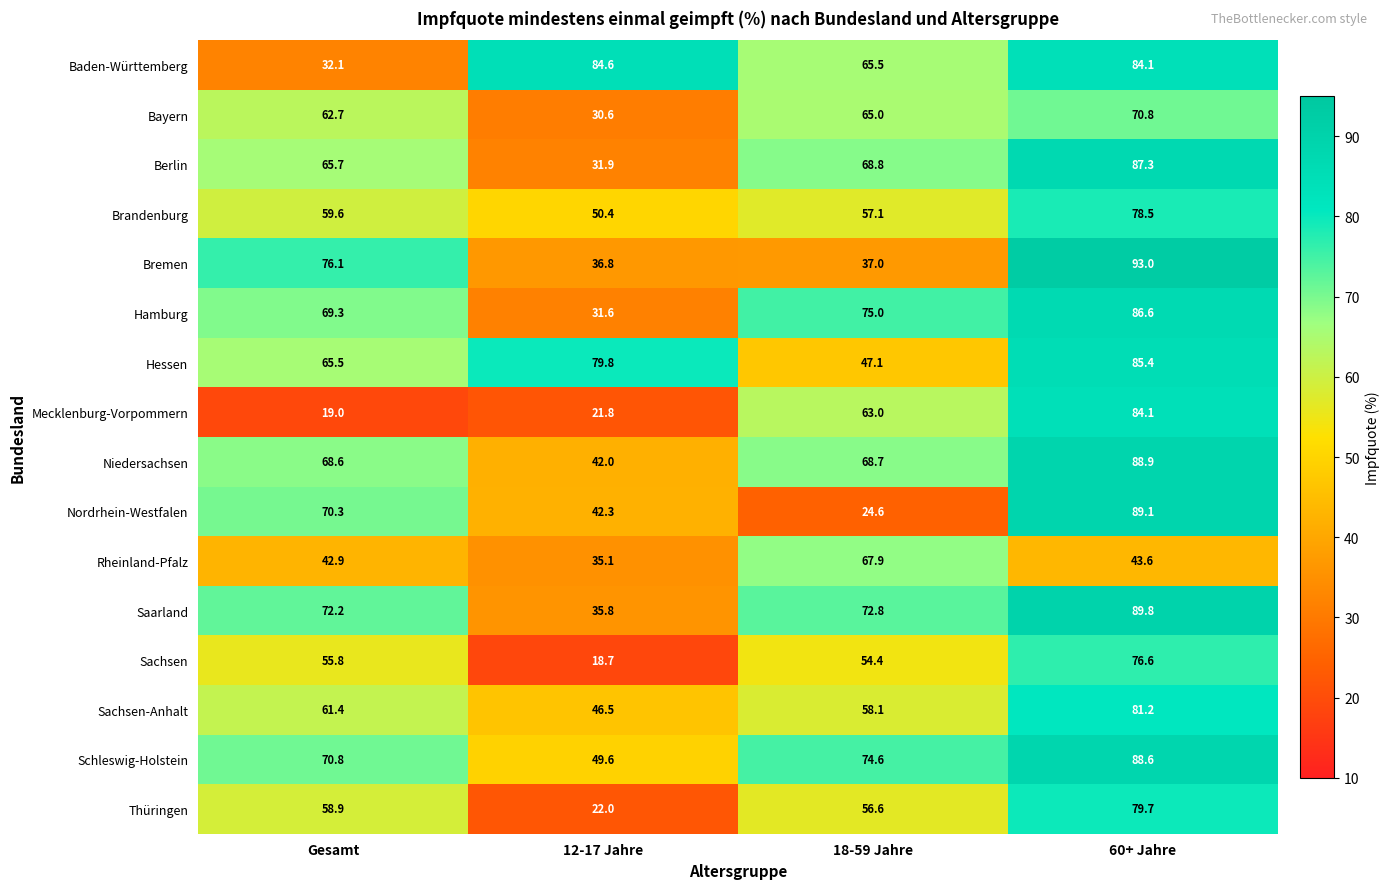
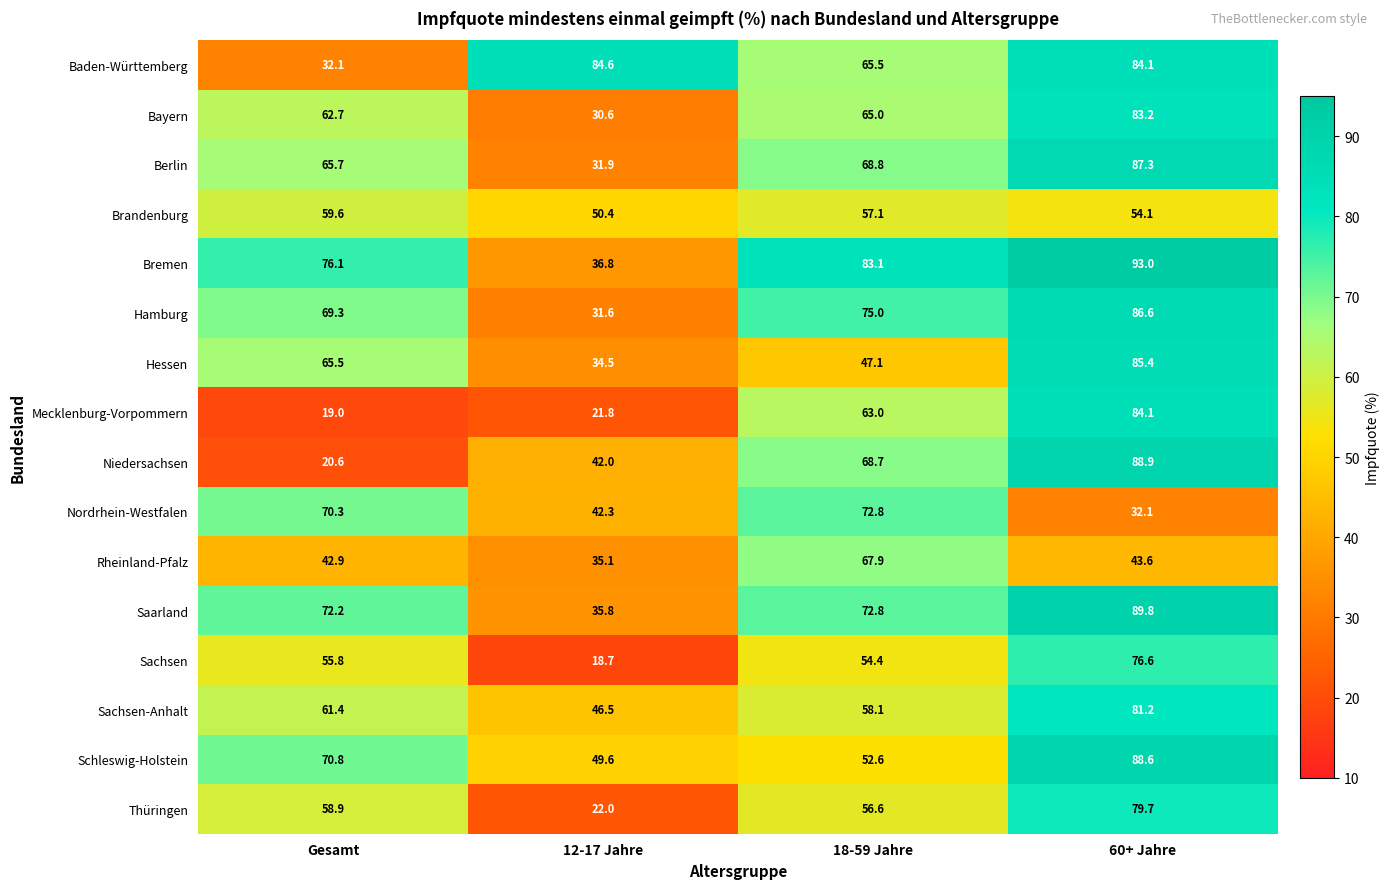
Bayern, 60+ Jahre: 70.8 -> 83.2
Brandenburg, 60+ Jahre: 78.5 -> 54.1
Bremen, 18-59 Jahre: 37.0 -> 83.1
Hessen, 12-17 Jahre: 79.8 -> 34.5
Niedersachsen, Gesamt: 68.6 -> 20.6
Nordrhein-Westfalen, 18-59 Jahre: 24.6 -> 72.8
Nordrhein-Westfalen, 60+ Jahre: 89.1 -> 32.1
Schleswig-Holstein, 18-59 Jahre: 74.6 -> 52.6
